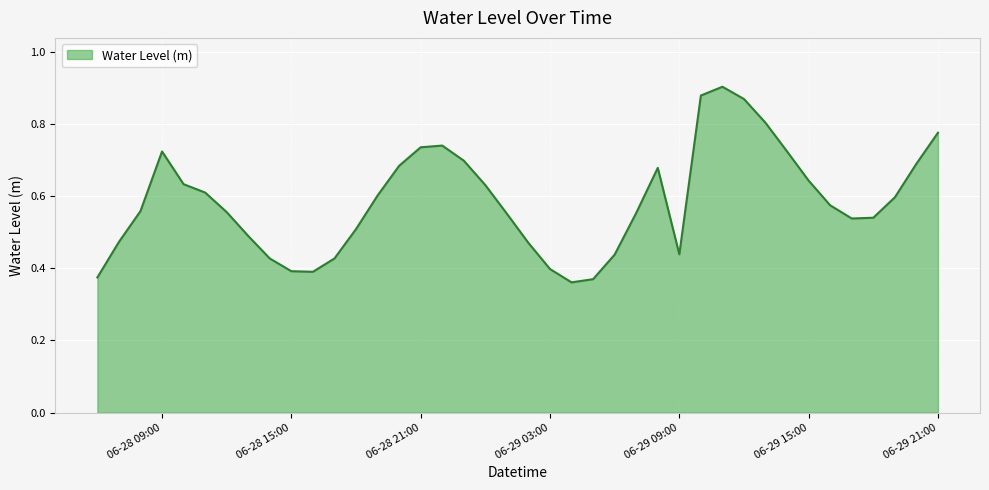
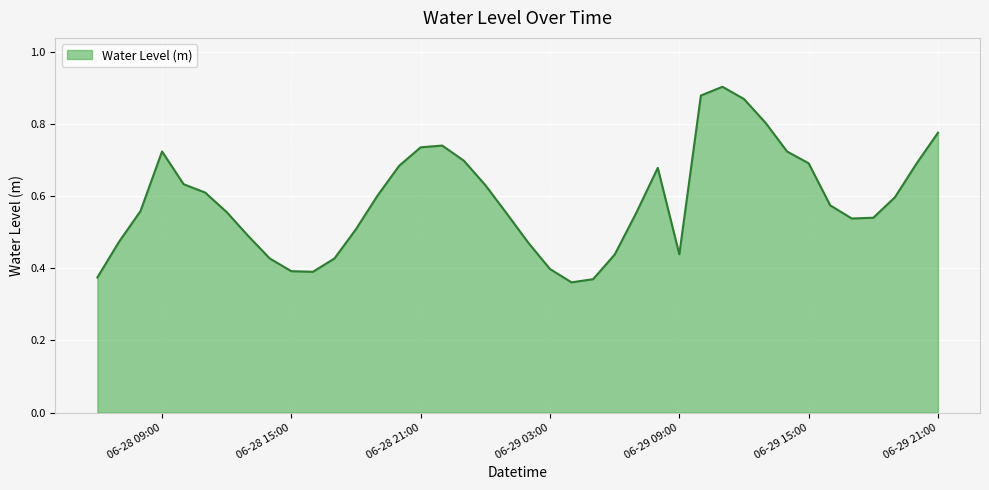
06-29 15:00: 0.64 -> 0.69
